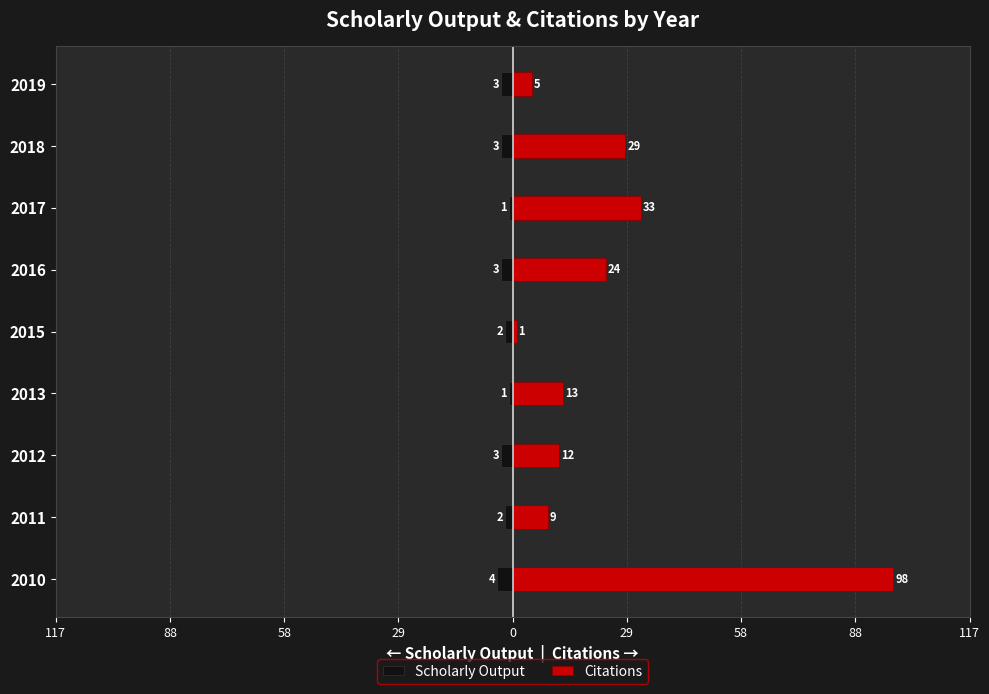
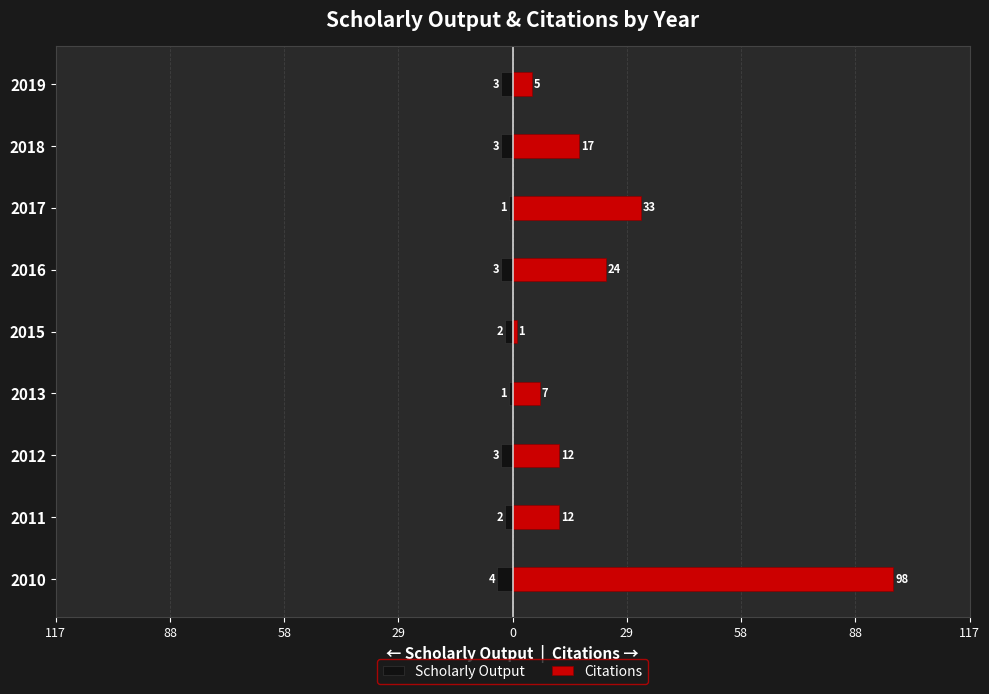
Citations, 2018: 29 -> 17
Citations, 2013: 13 -> 7
Citations, 2011: 9 -> 12
